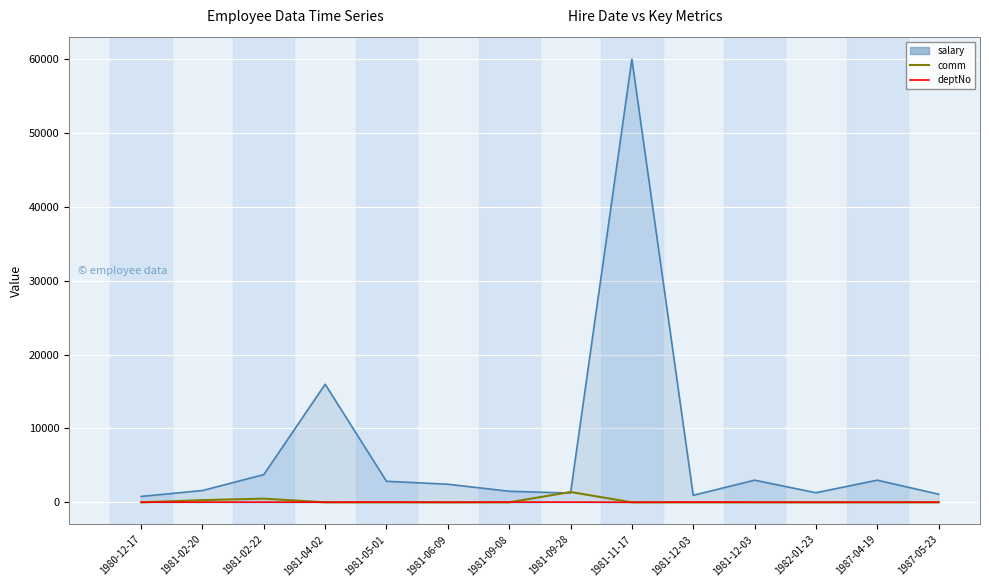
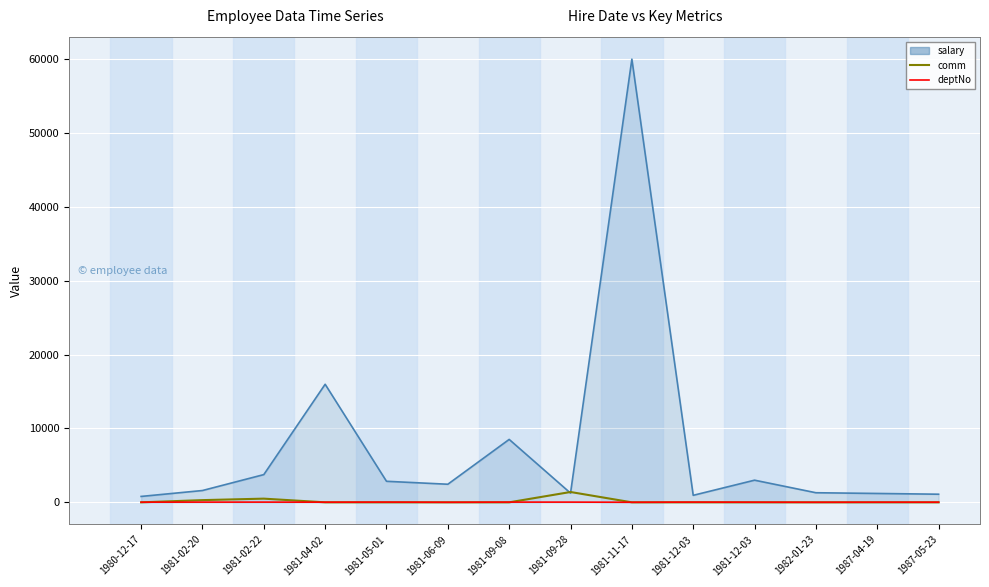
salary, 1981-09-08: 2000 -> 9000
salary, 1987-04-19: 3000 -> 1000
